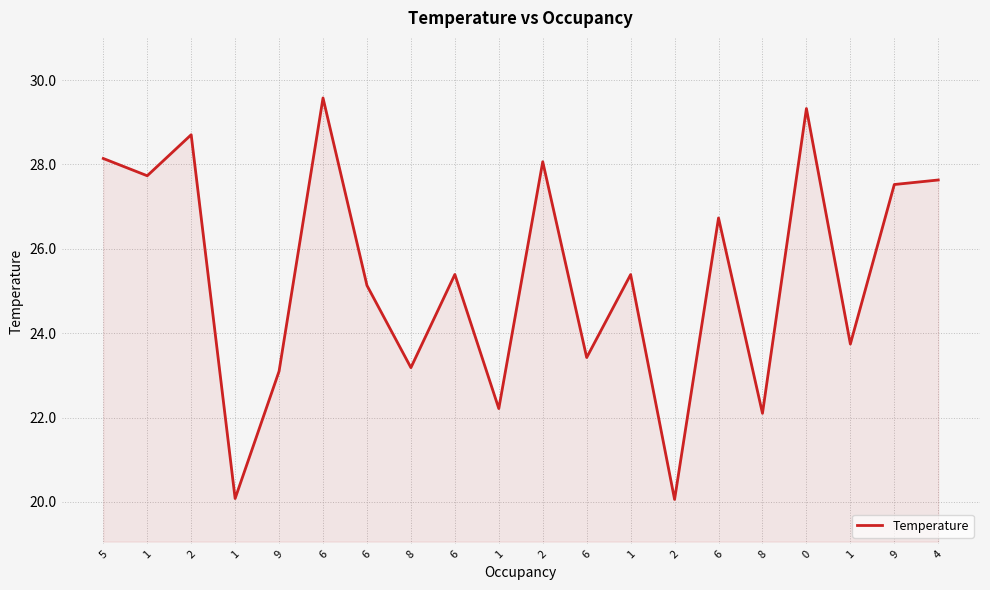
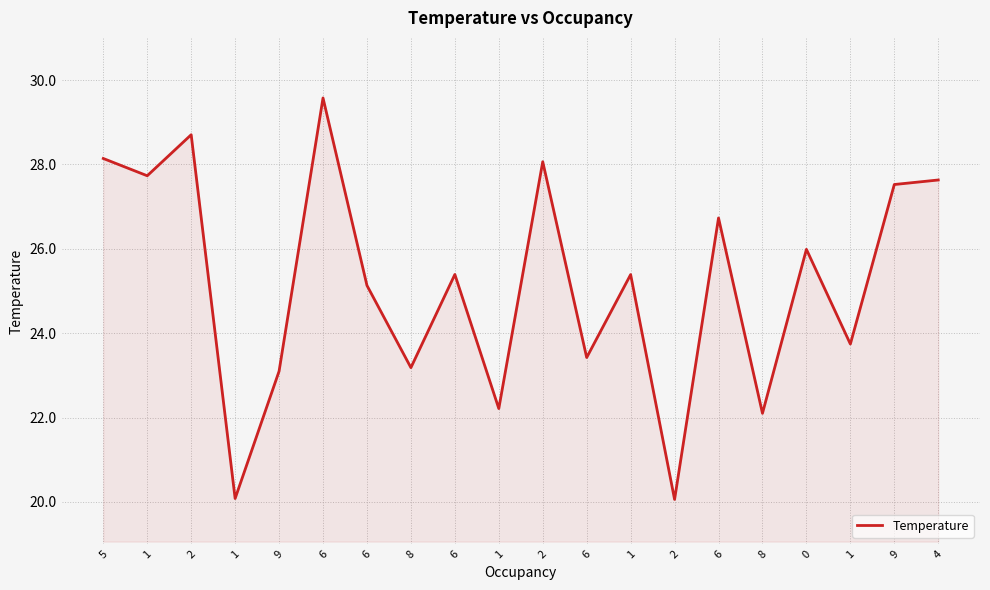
0: 29.3 -> 26.0
